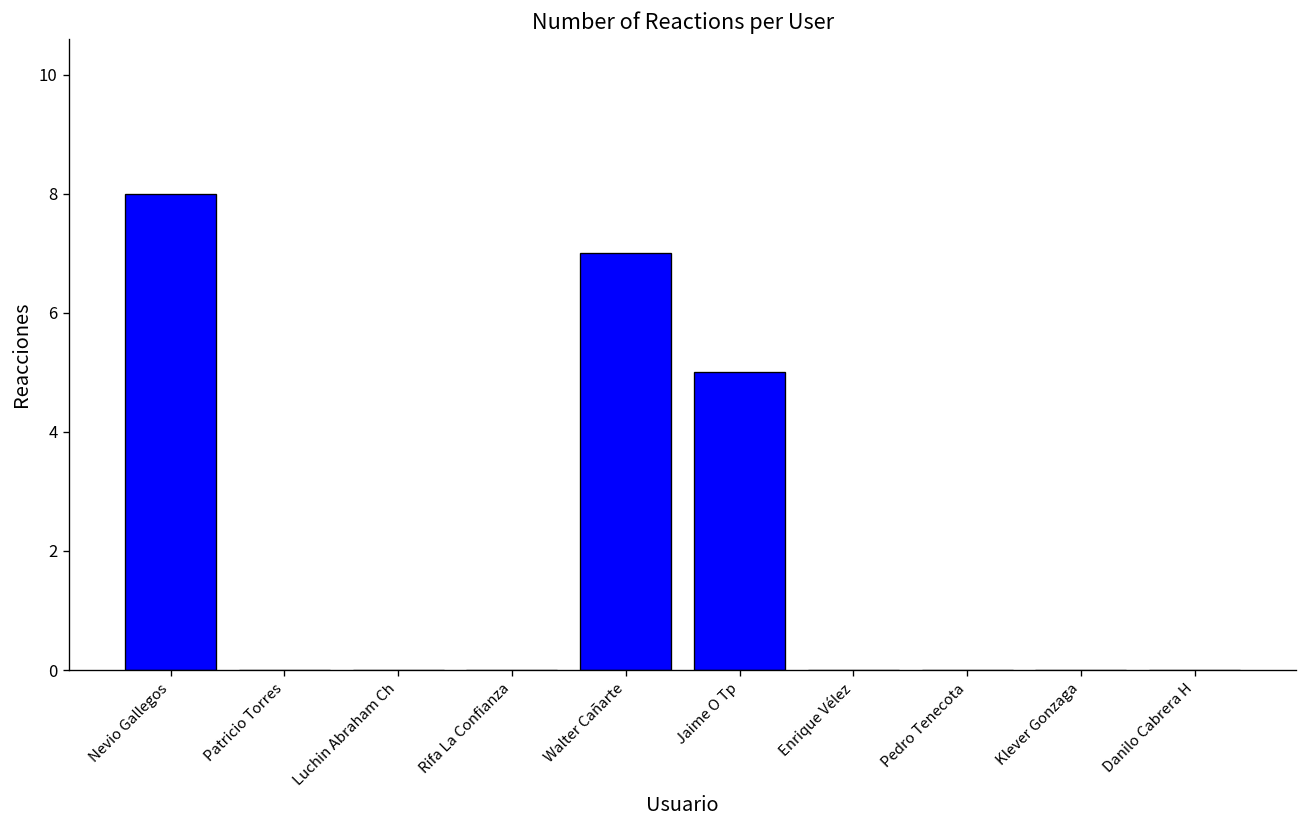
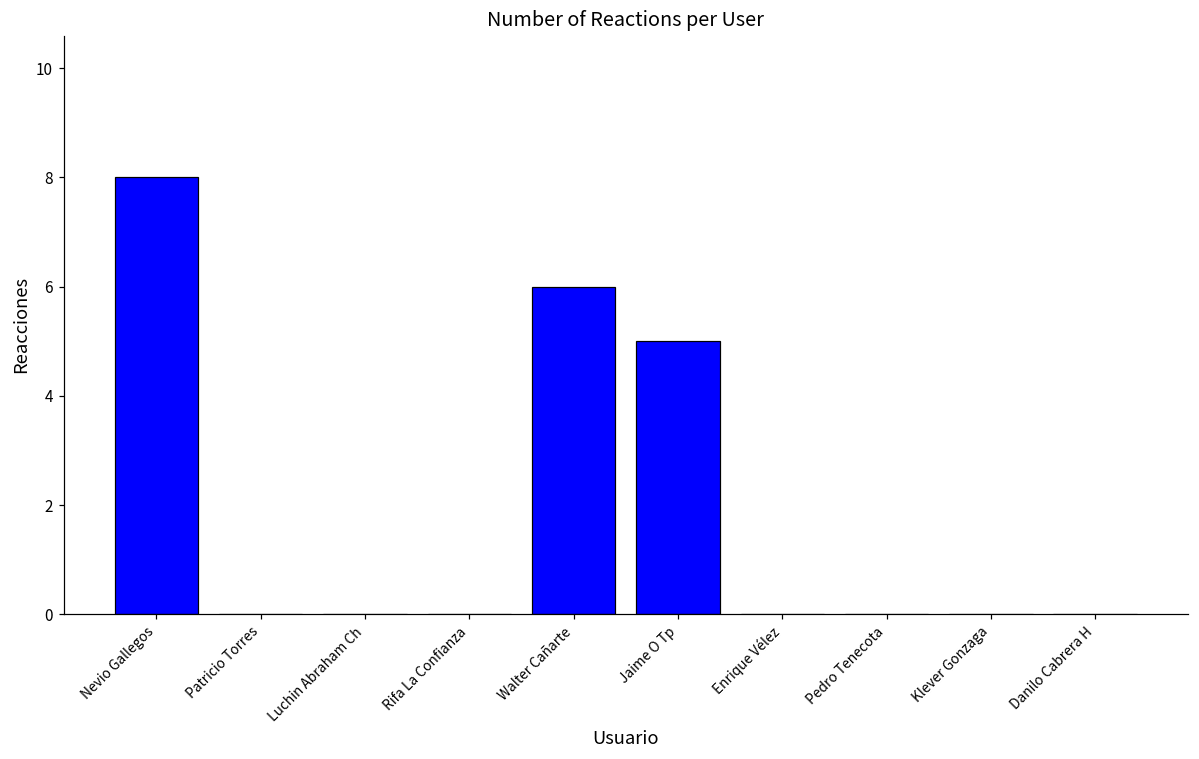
Walter Cañarte: 7 -> 6
